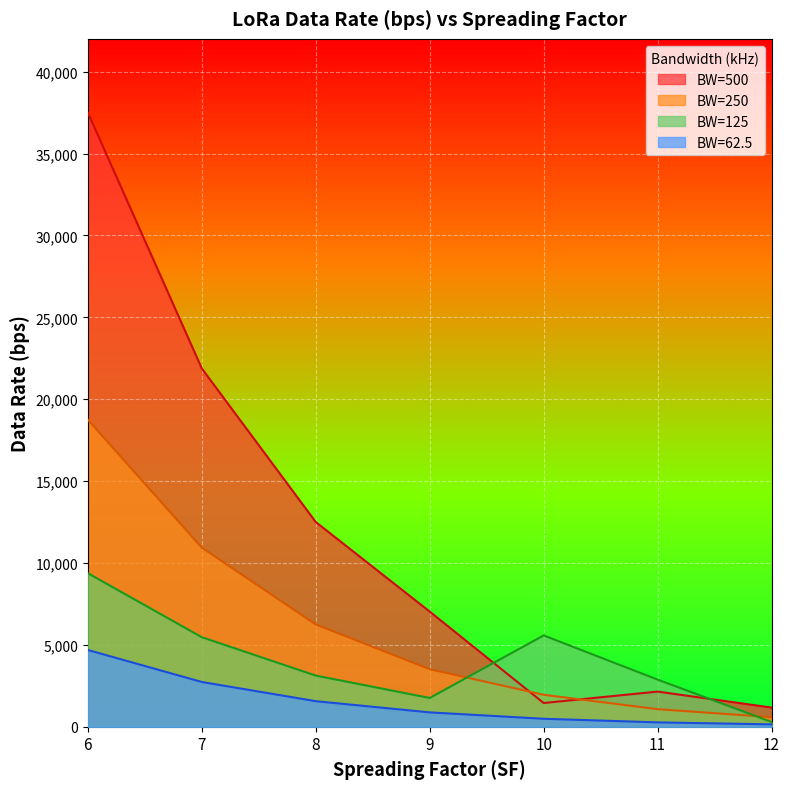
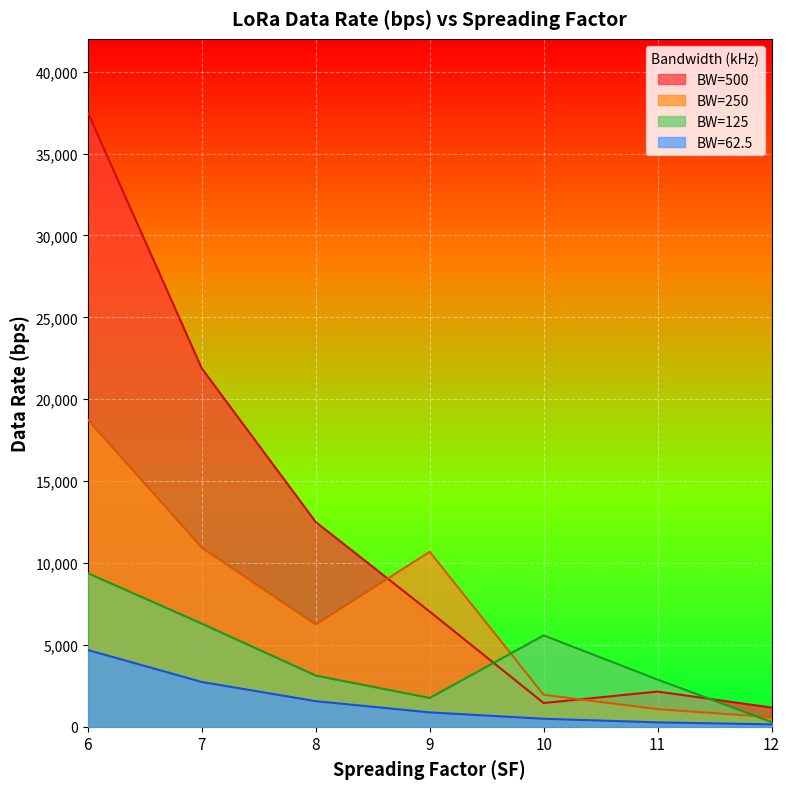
BW=125, 7: 5,500 -> 6,300
BW=250, 9: 3,500 -> 10,700
